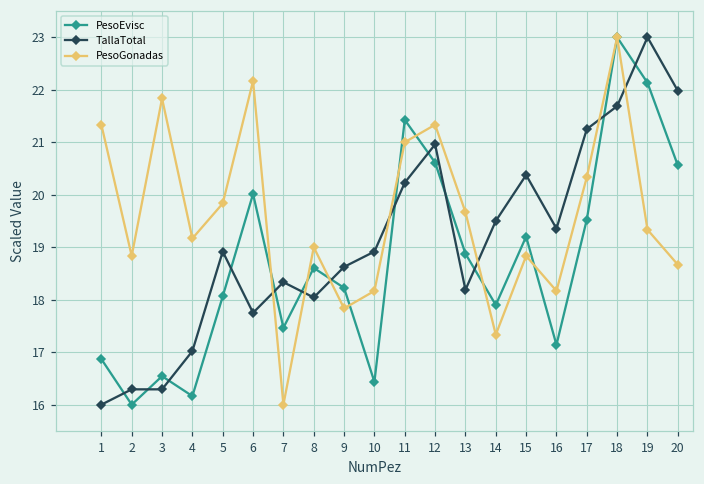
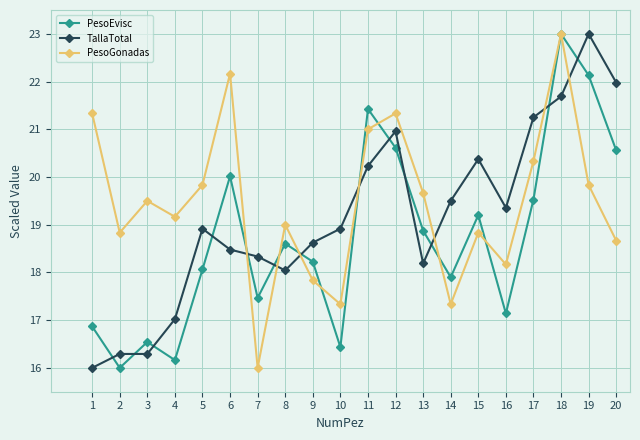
PesoGonadas, 3: 21.8 -> 19.5
TallaTotal, 6: 17.8 -> 18.5
PesoGonadas, 10: 18.2 -> 17.3
PesoGonadas, 19: 19.3 -> 19.8
